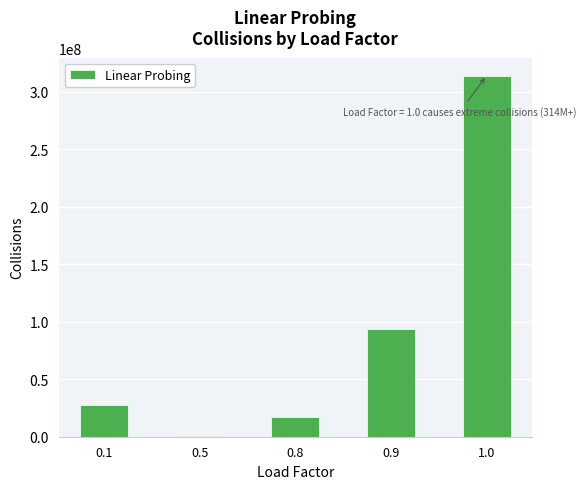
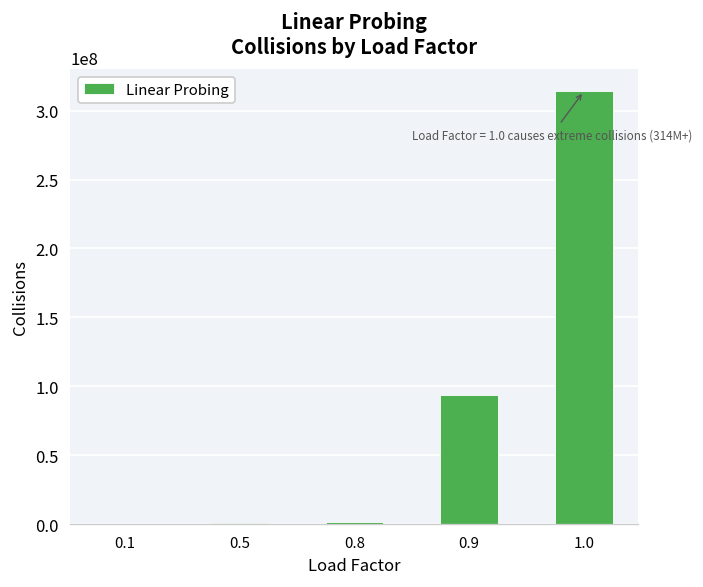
0.1: 28000000 -> 1000000
0.8: 17000000 -> 2000000
